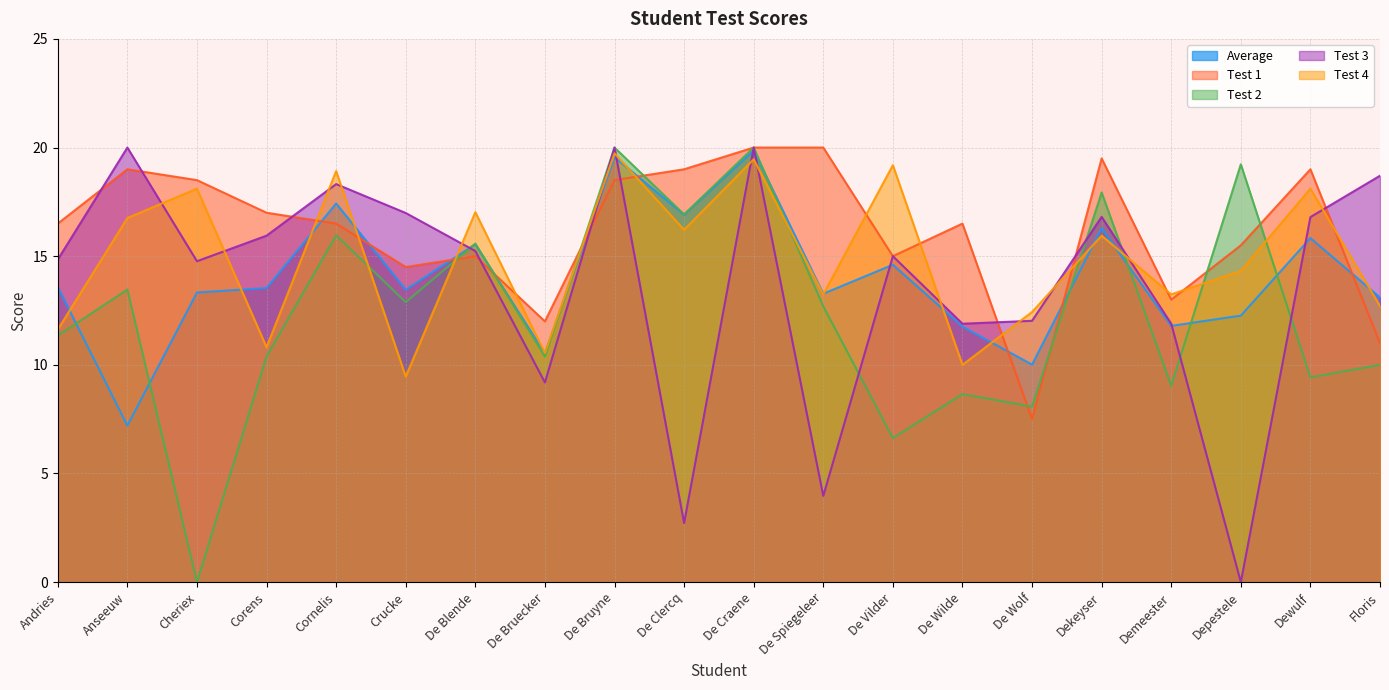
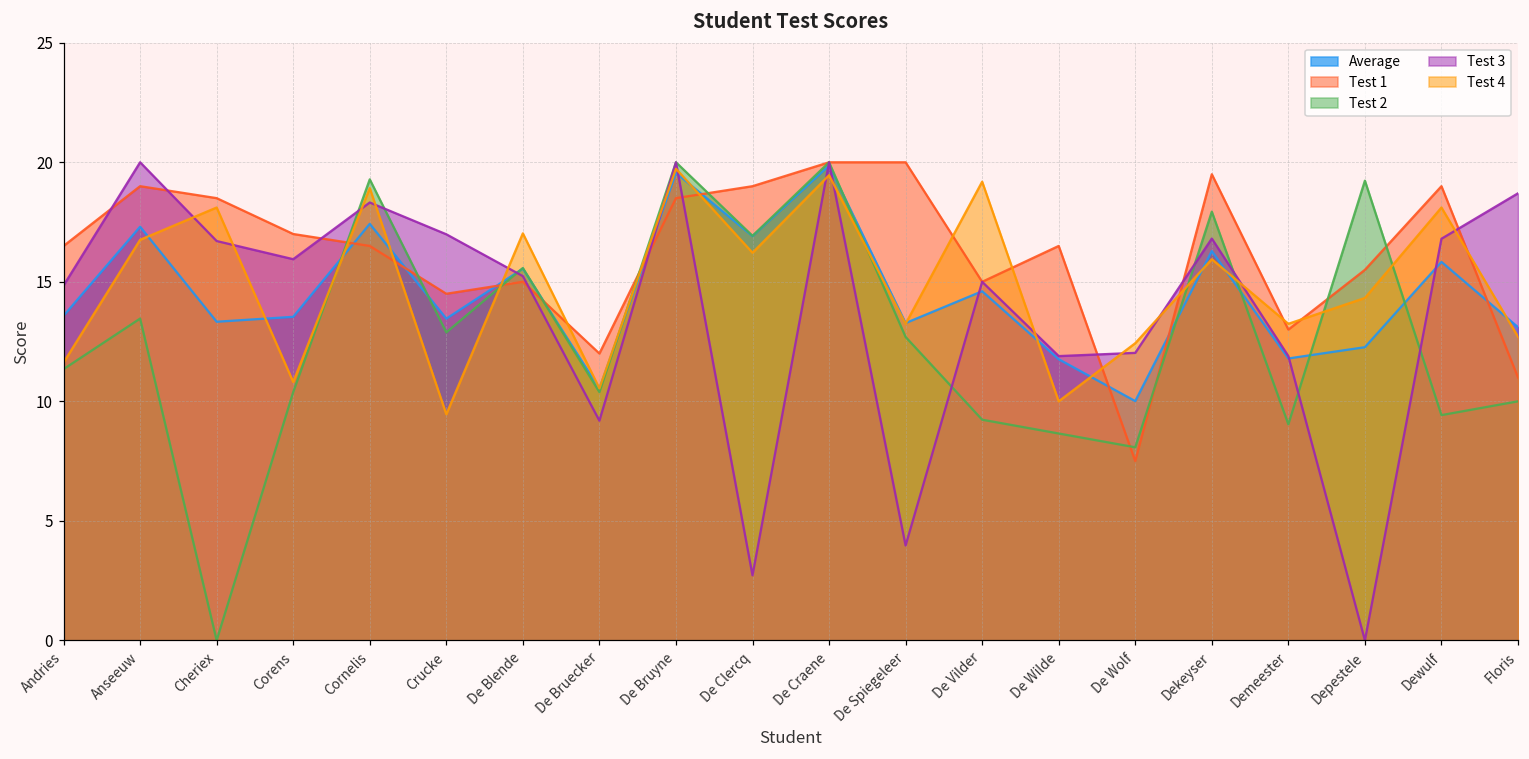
Average, Anseeuw: 7.2 -> 17.3
Test 3, Cheriex: 14.8 -> 16.7
Test 2, Cornelis: 16.0 -> 19.3
Test 2, De Vilder: 6.6 -> 9.2
